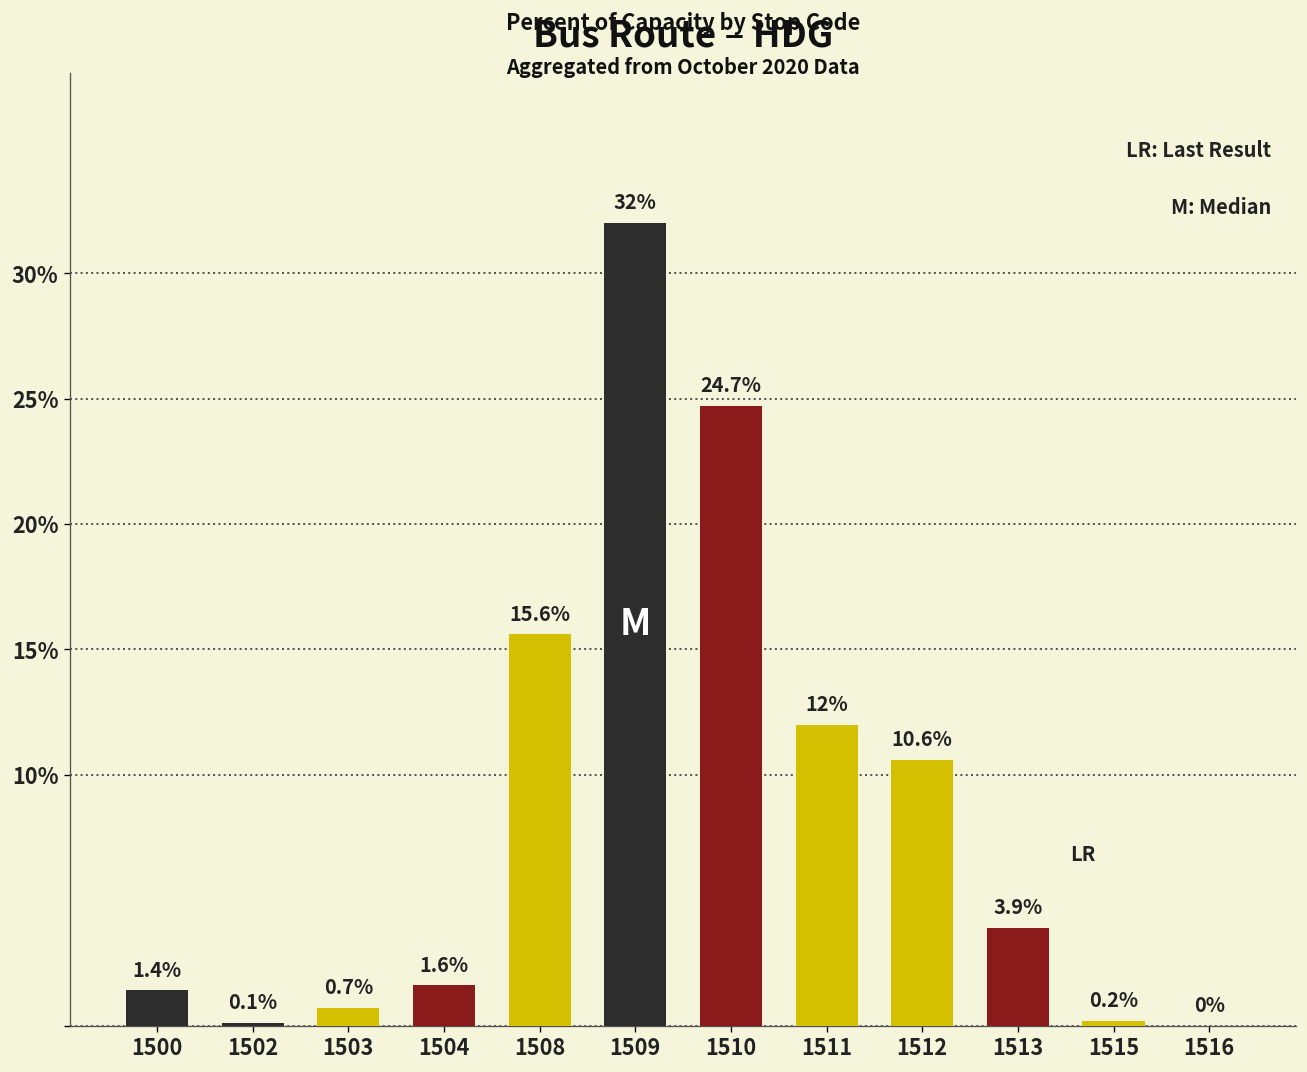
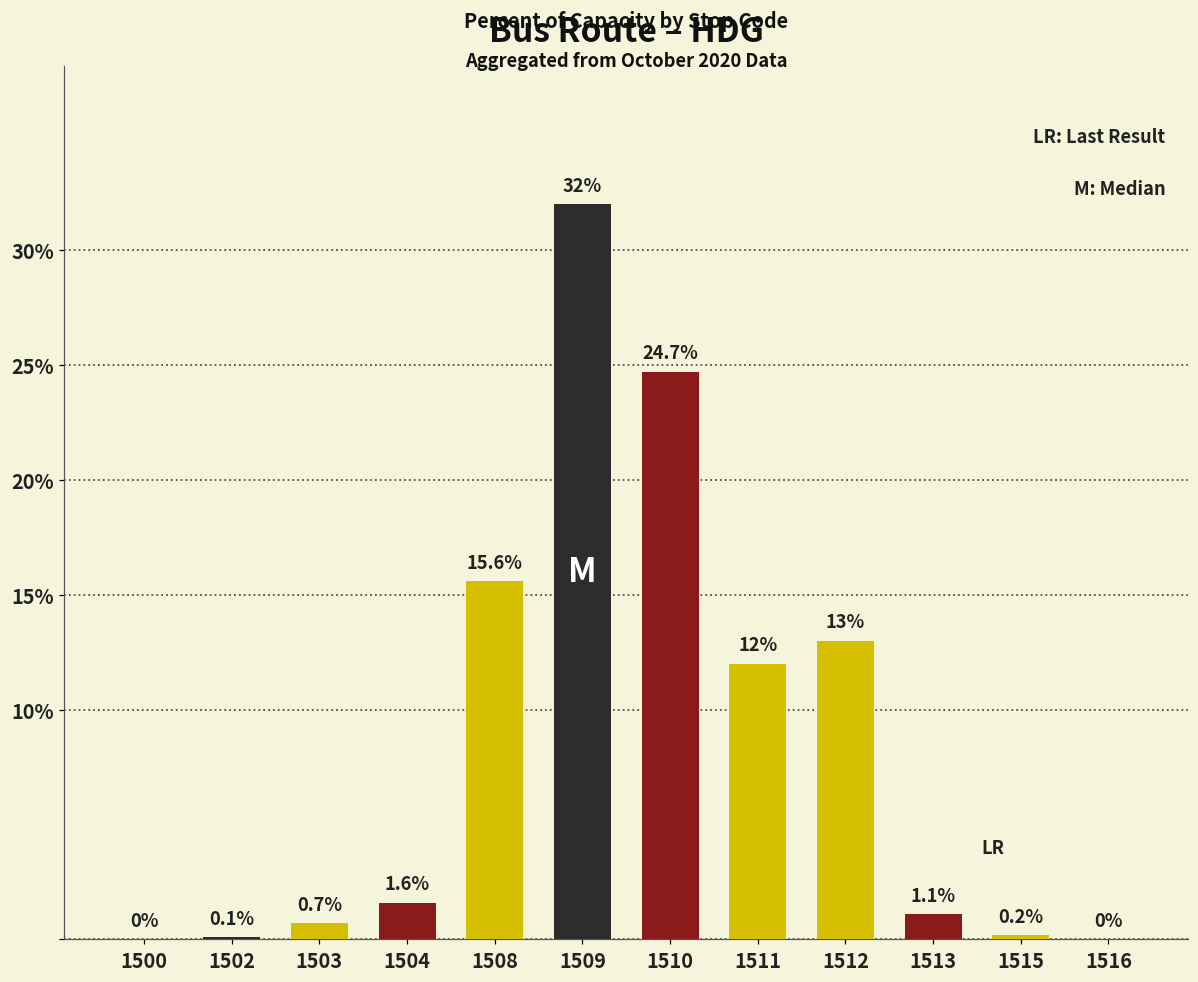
1500: 1.4% -> 0%
1512: 10.6% -> 13%
1513: 3.9% -> 1.1%
